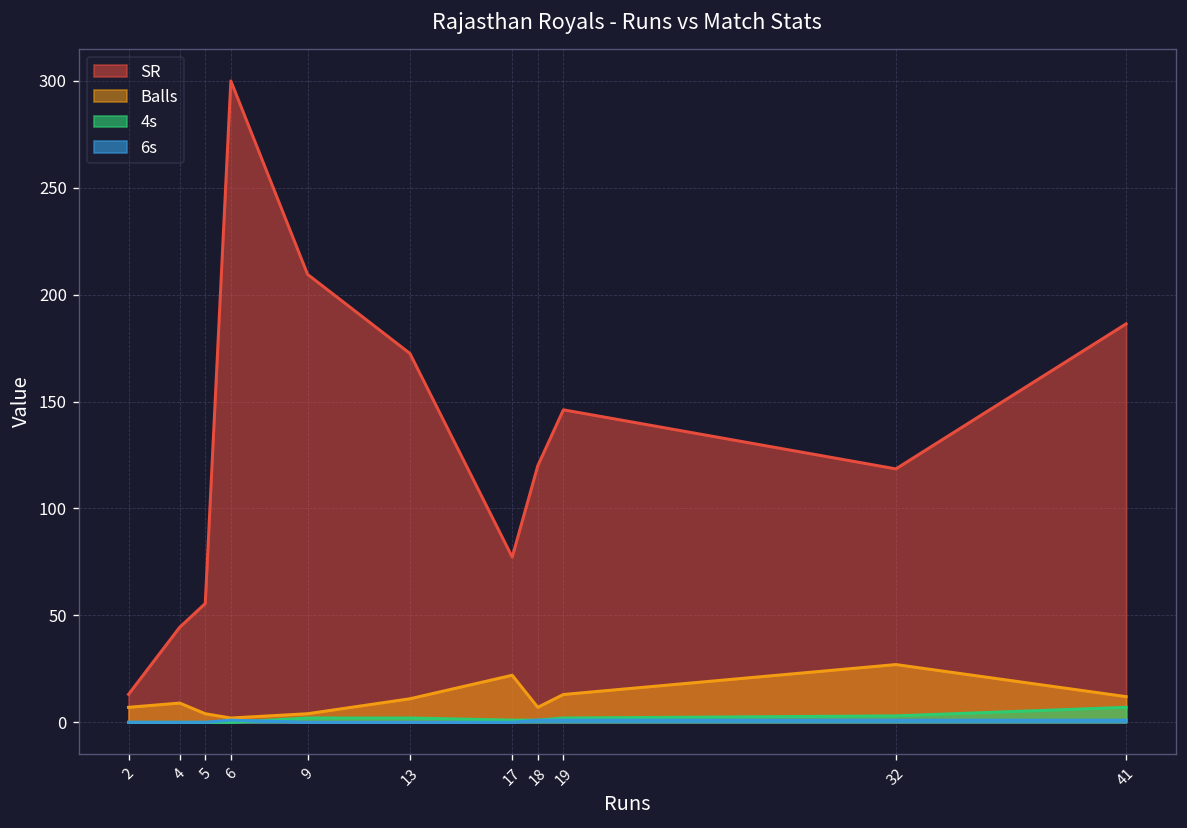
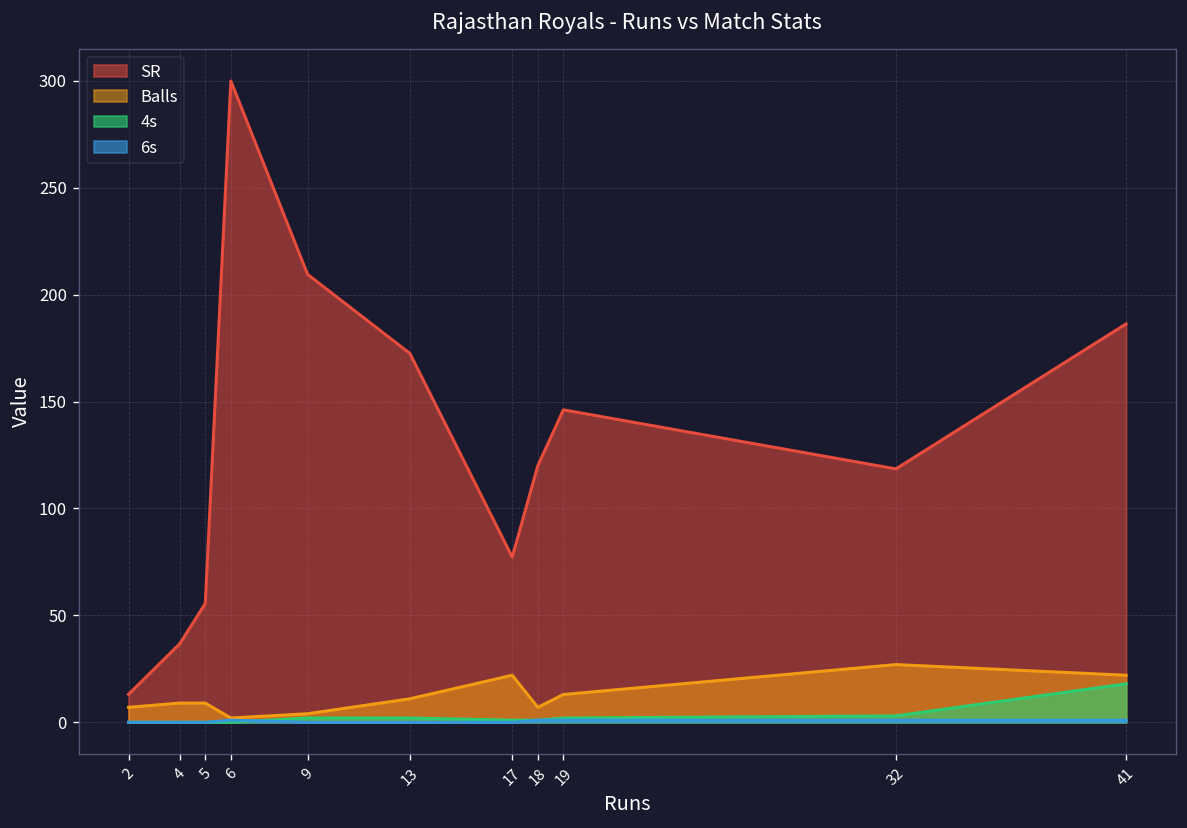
SR, 4: 44 -> 37
Balls, 5: 4 -> 9
Balls, 41: 12 -> 22
4s, 41: 7 -> 18
